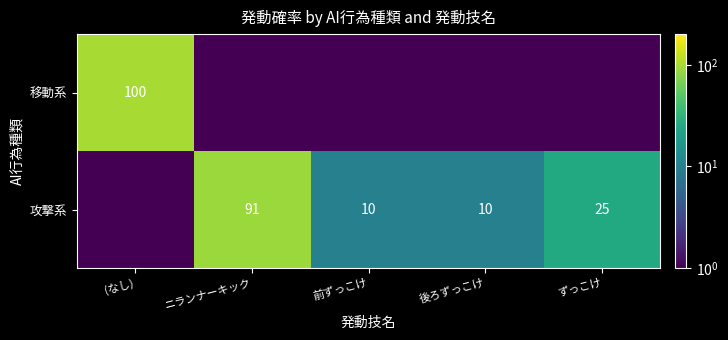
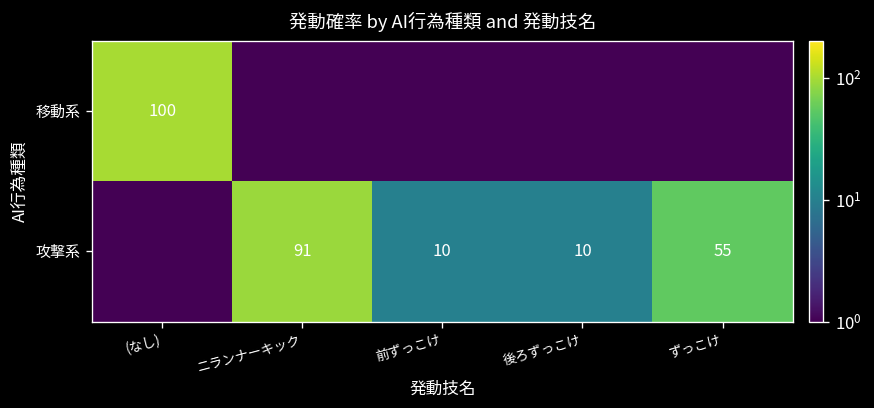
攻撃系, ずっこけ: 25 -> 55
